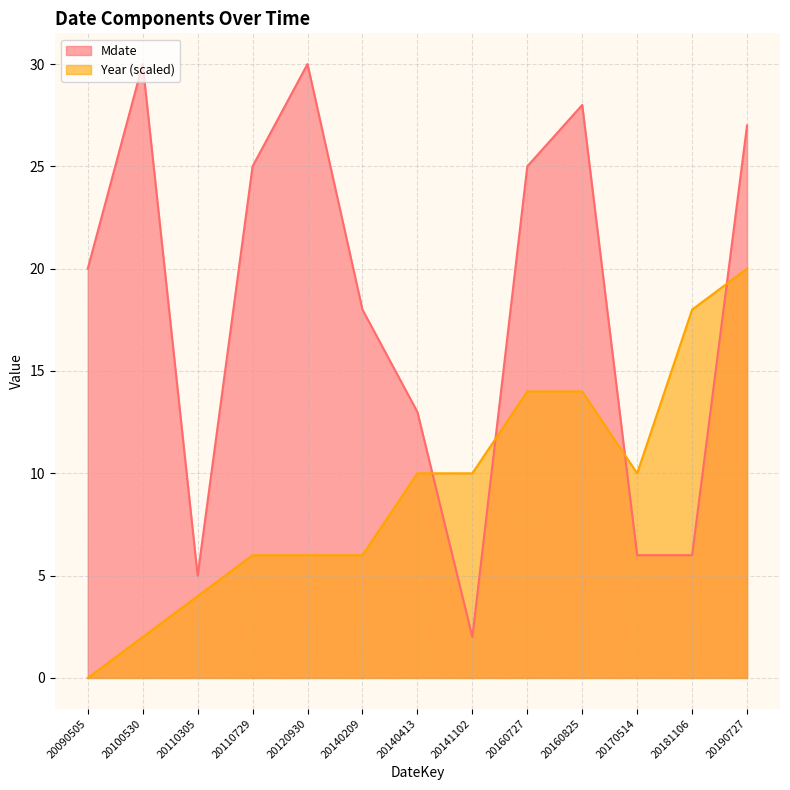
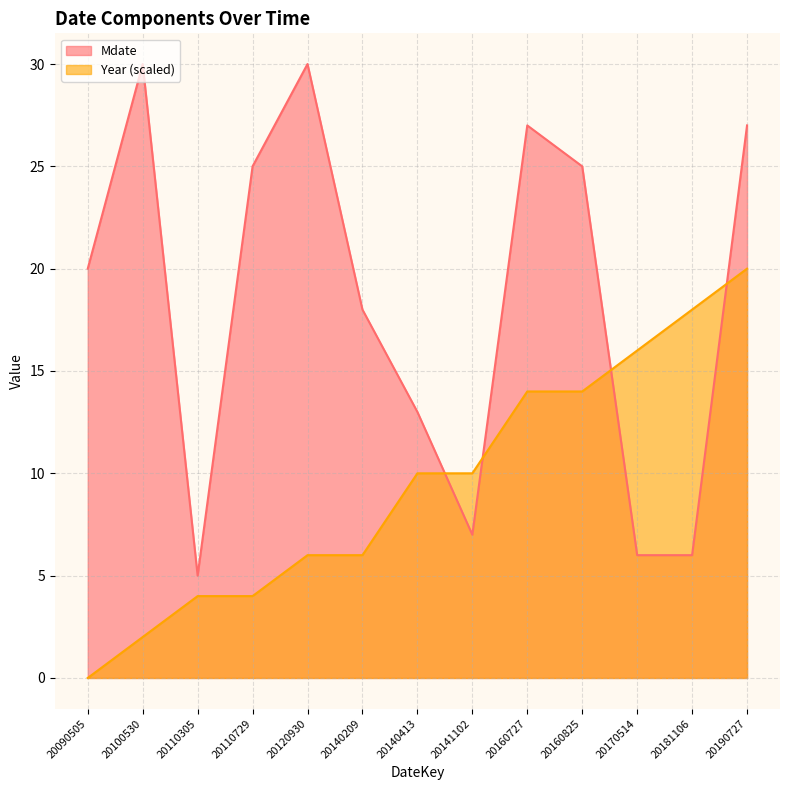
Year (scaled), 20110729: 6.0 -> 4.0
Mdate, 20141102: 2 -> 7
Mdate, 20160727: 25 -> 27
Mdate, 20160825: 28 -> 25
Year (scaled), 20170514: 10.0 -> 16.0
